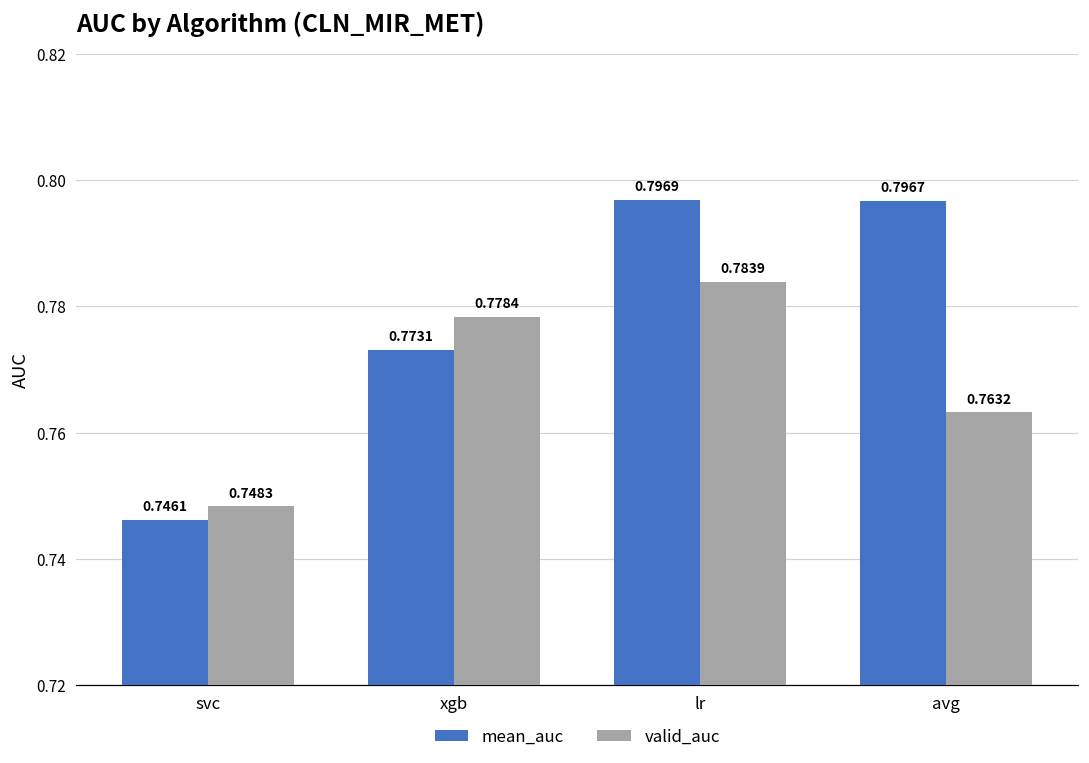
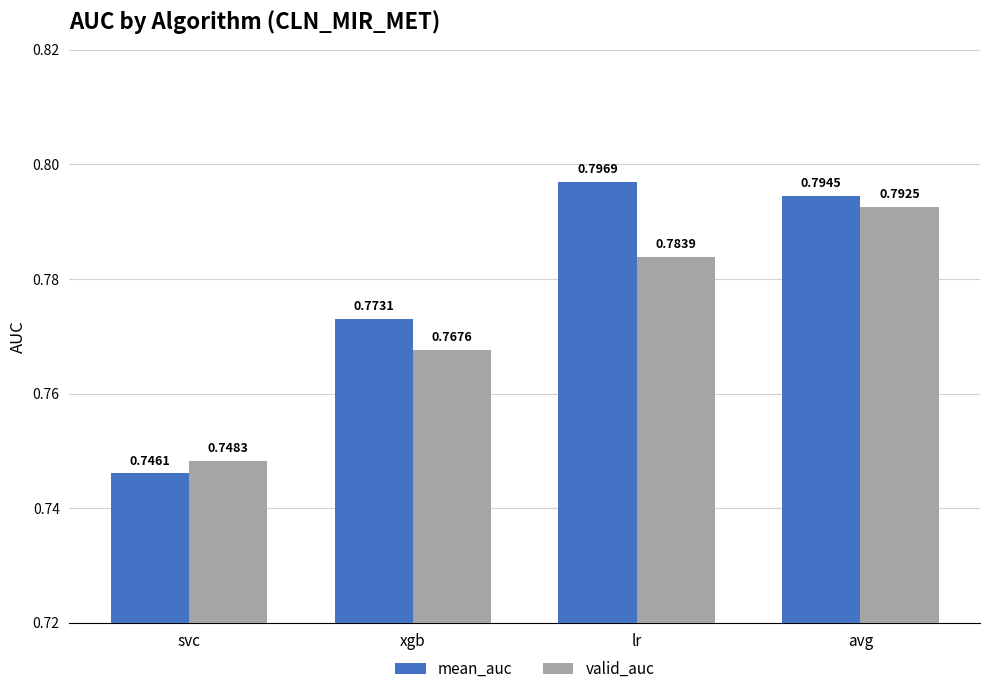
valid_auc, xgb: 0.7784 -> 0.7676
mean_auc, avg: 0.7967 -> 0.7945
valid_auc, avg: 0.7632 -> 0.7925
